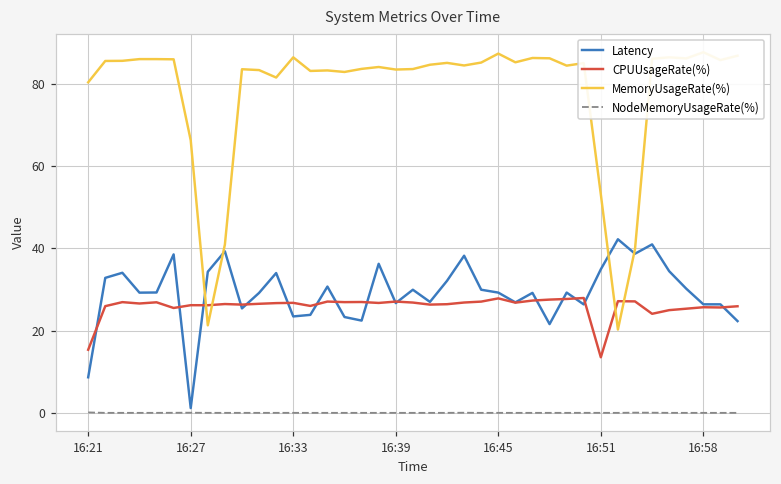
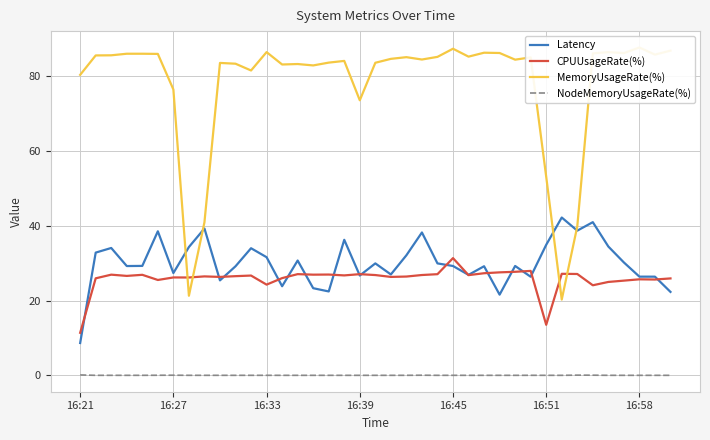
CPUUsageRate(%), 16:21: 15 -> 11
Latency, 16:27: 1 -> 27
MemoryUsageRate(%), 16:27: 66 -> 76
Latency, 16:33: 23 -> 32
CPUUsageRate(%), 16:33: 27 -> 24
MemoryUsageRate(%), 16:39: 83 -> 74
CPUUsageRate(%), 16:45: 28 -> 31
